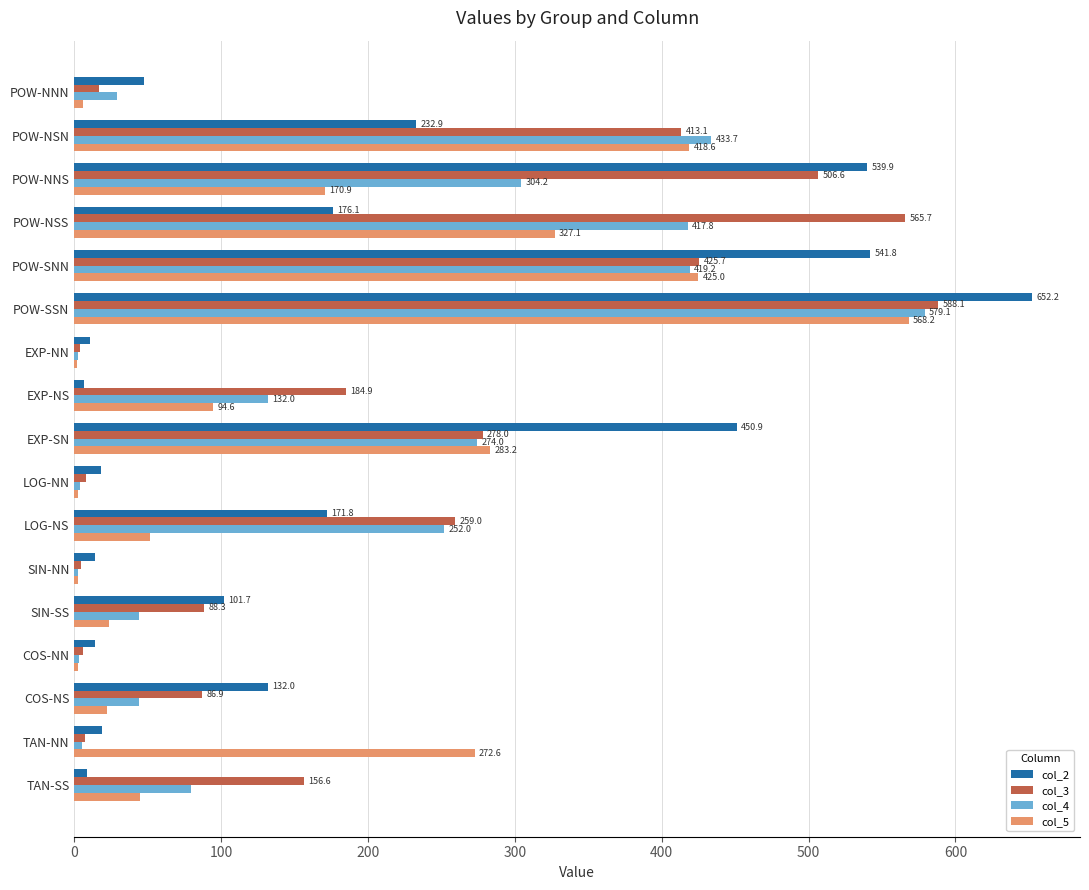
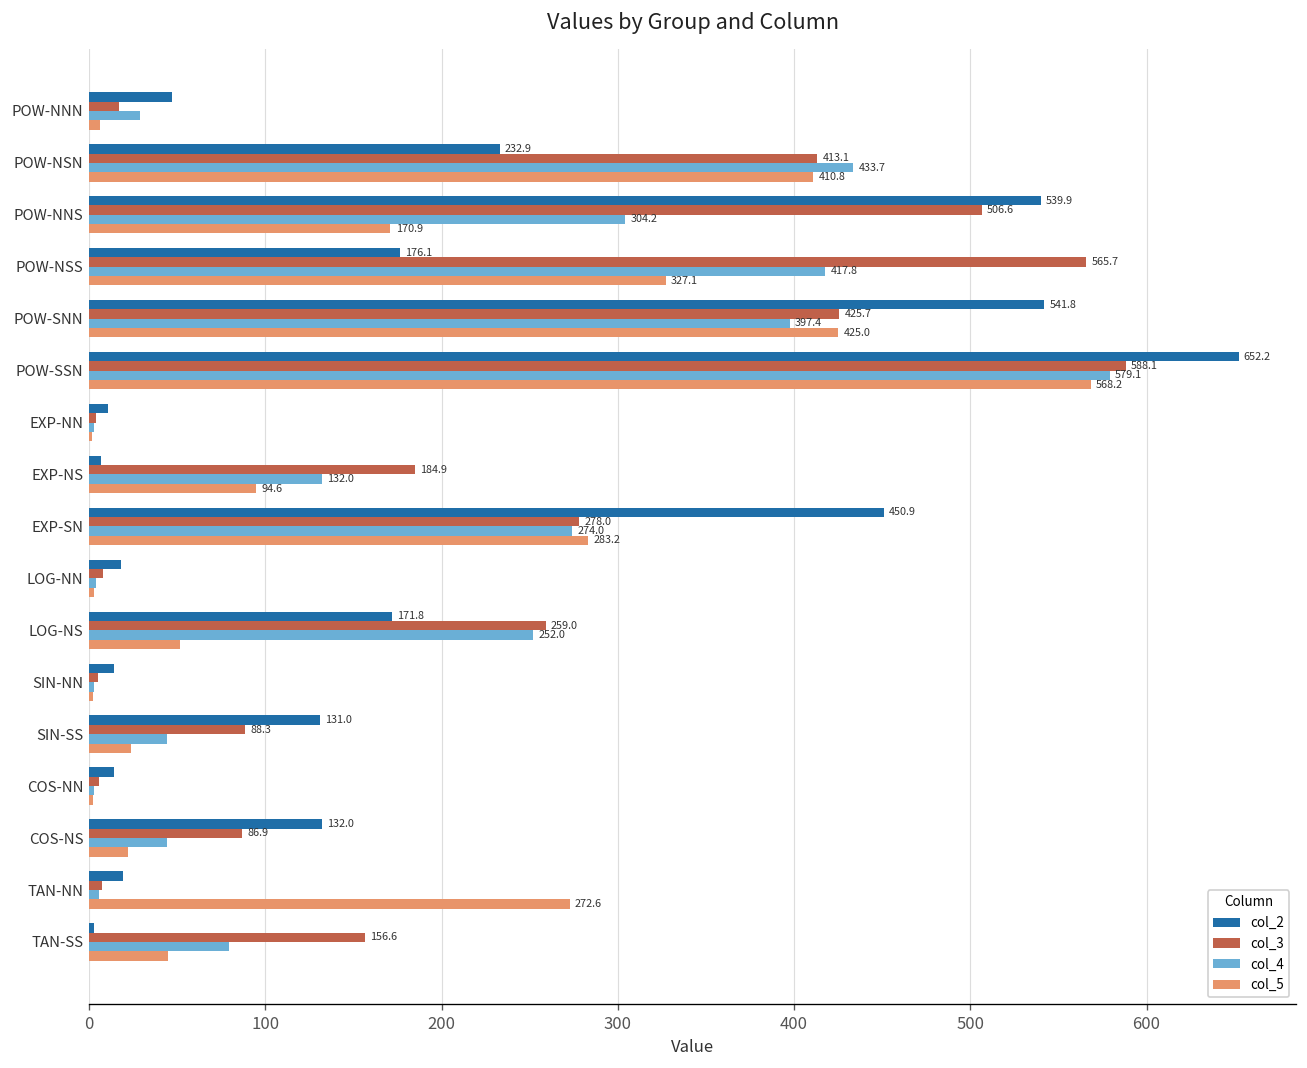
col_5, POW-NSN: 418.6 -> 410.8
col_4, POW-SNN: 419.2 -> 397.4
col_2, SIN-SS: 101.7 -> 131.0
col_2, TAN-SS: 8 -> 3
